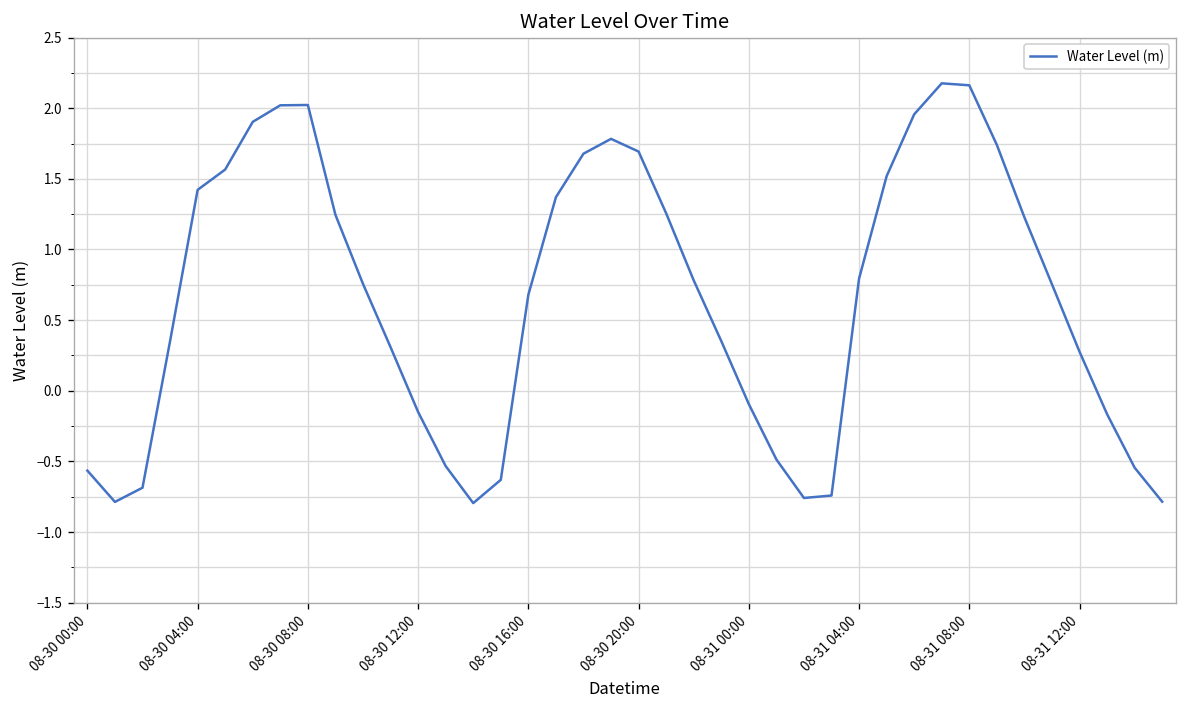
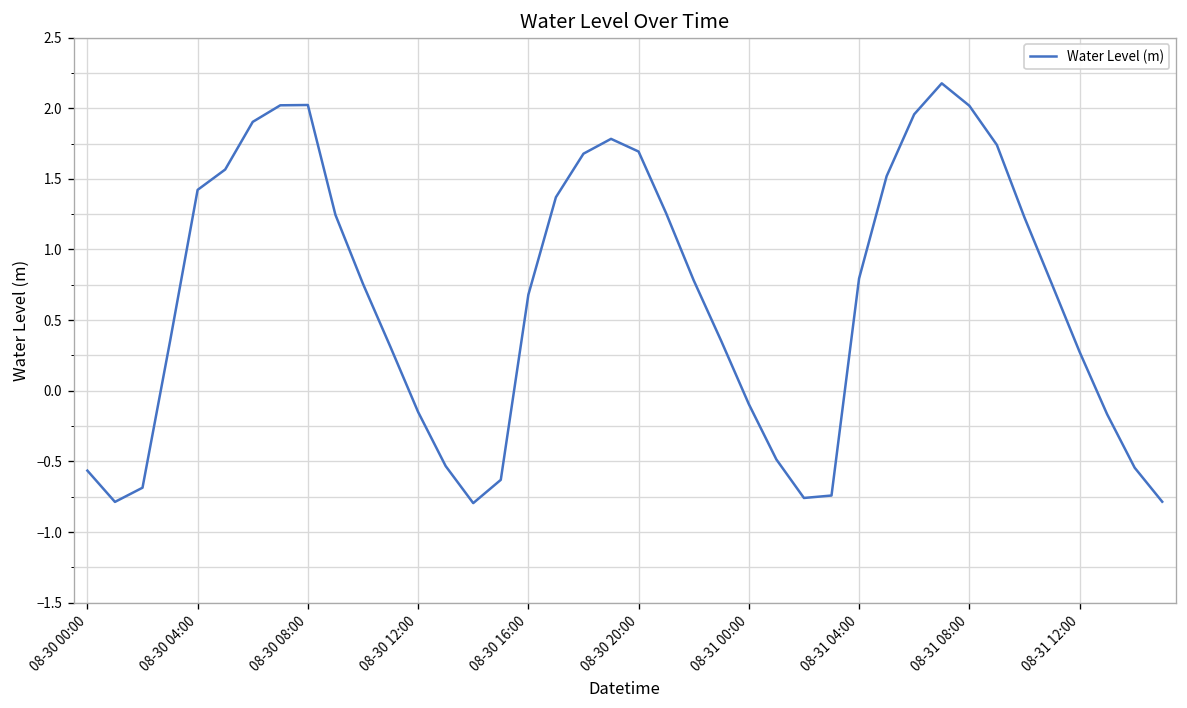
08-31 08:00: 2.16 -> 2.02
